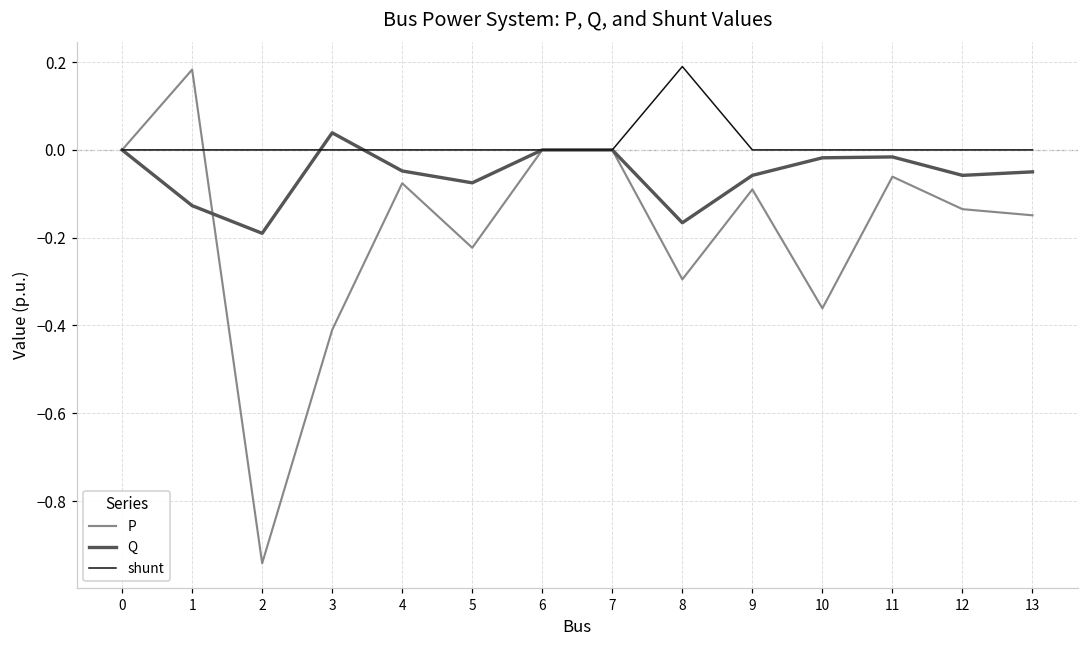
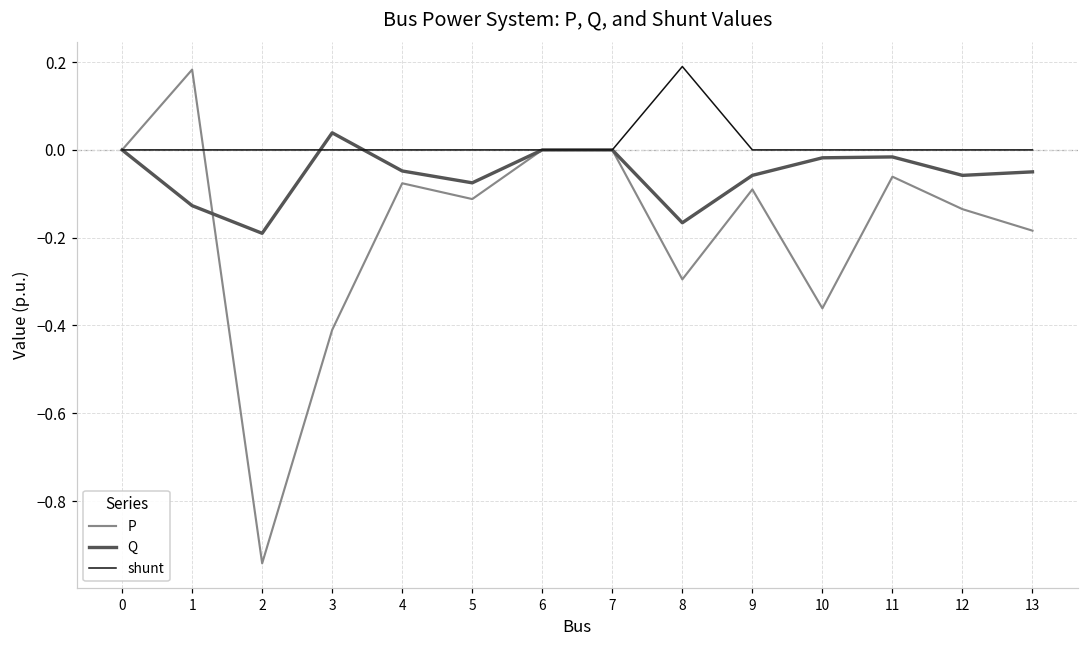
P, 5: -0.22 -> -0.11
P, 13: -0.15 -> -0.18
